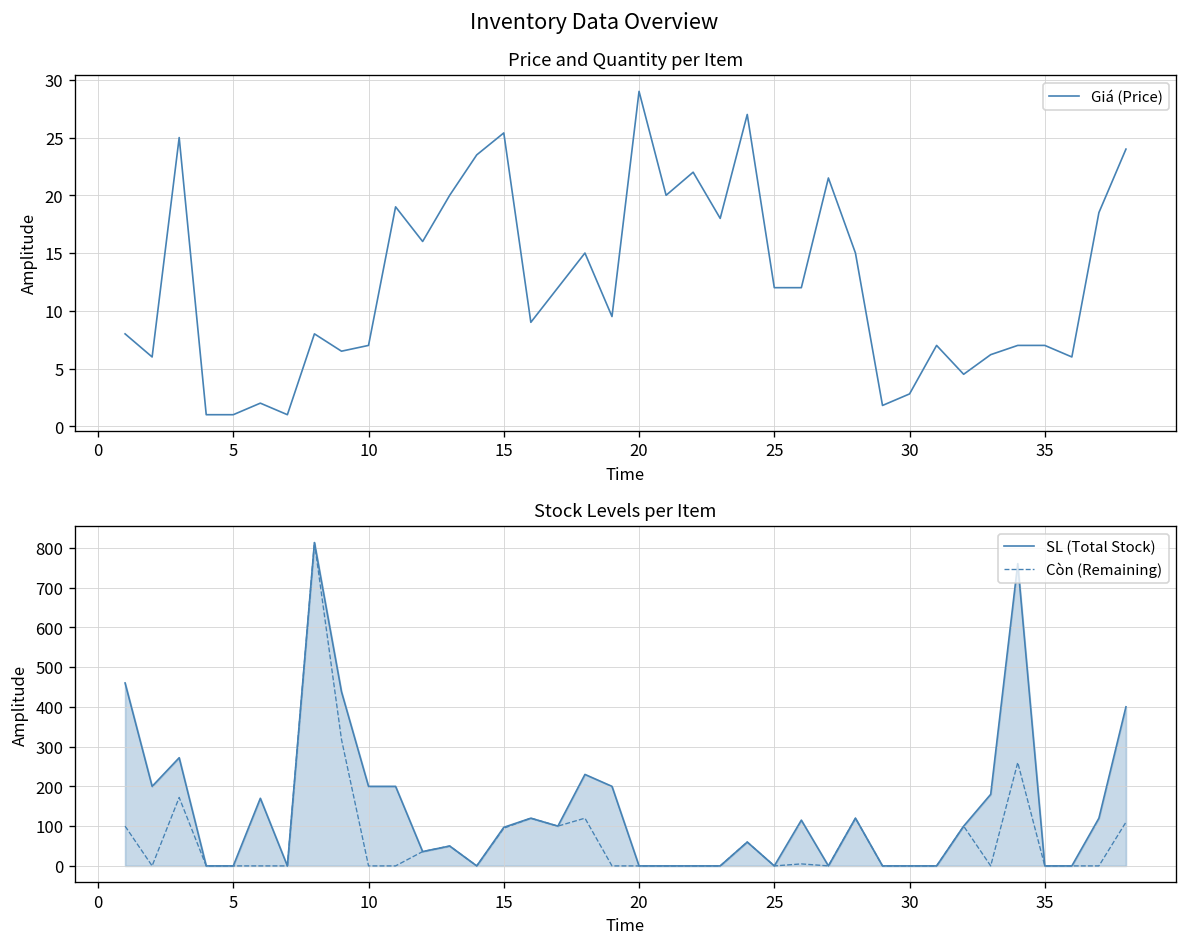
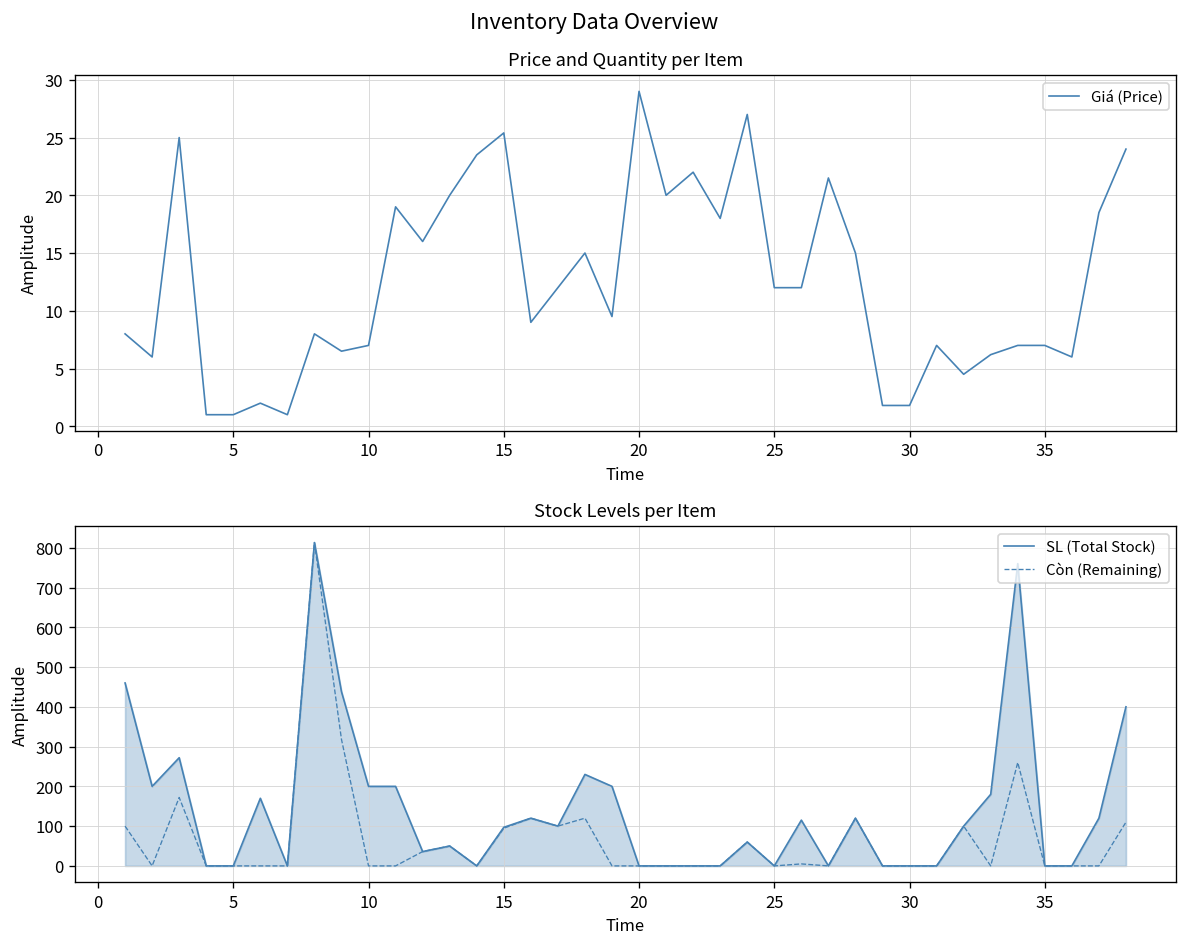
Price and Quantity per Item, 30: 3 -> 2
